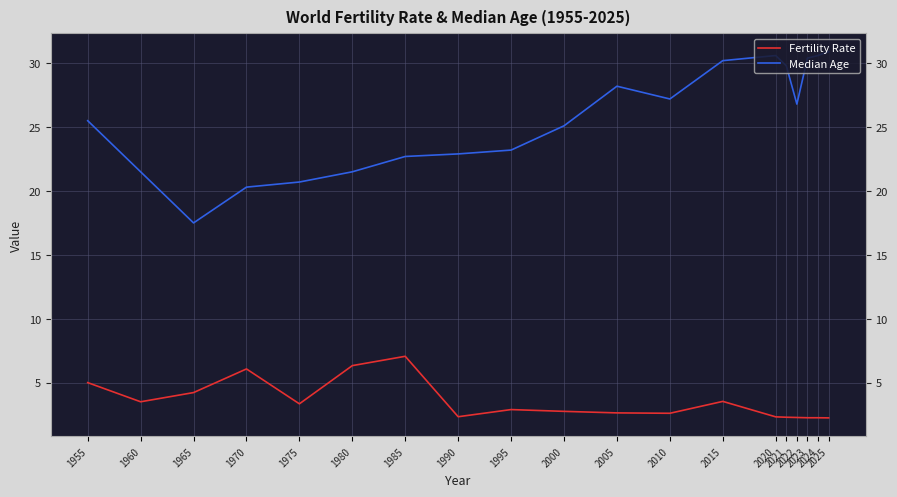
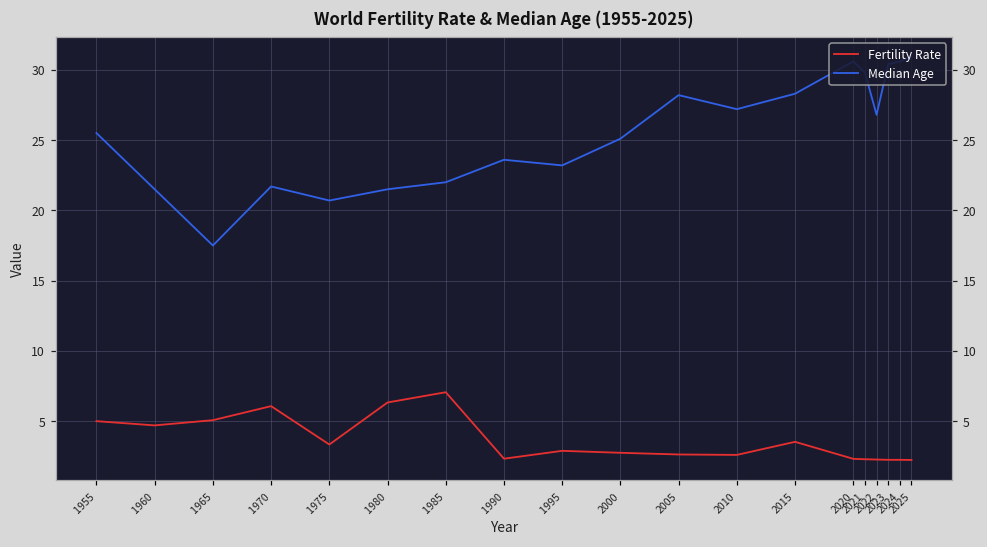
Fertility Rate, 1960: 3.5 -> 4.7
Fertility Rate, 1965: 4.2 -> 5.1
Median Age, 1970: 20.3 -> 21.7
Median Age, 1985: 22.7 -> 22.0
Median Age, 1990: 22.9 -> 23.6
Median Age, 2015: 30.2 -> 28.3
